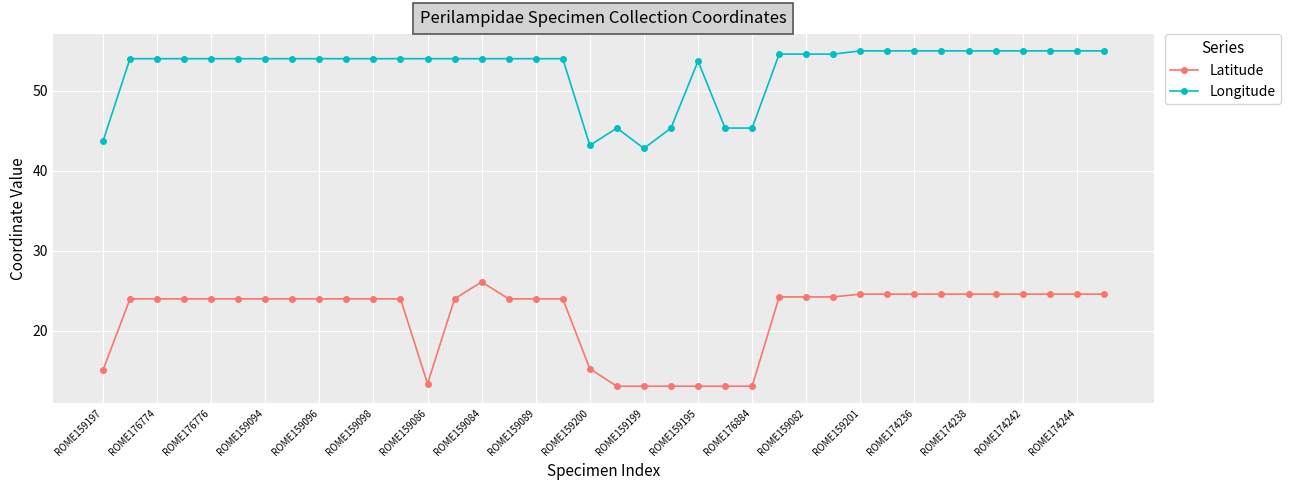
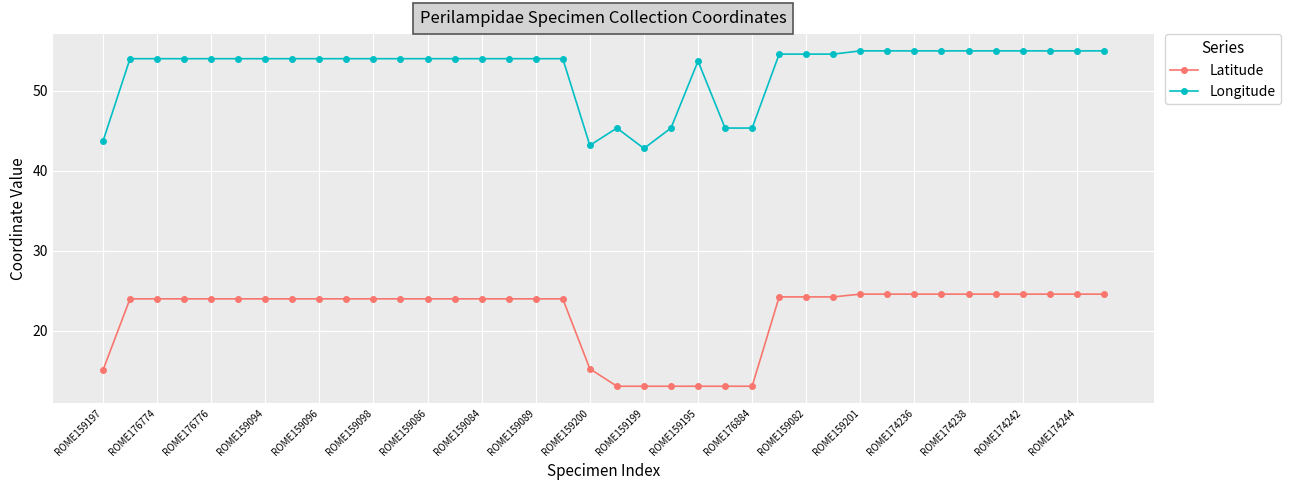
Latitude, ROME159086: 13 -> 24
Latitude, ROME159084: 26 -> 24
